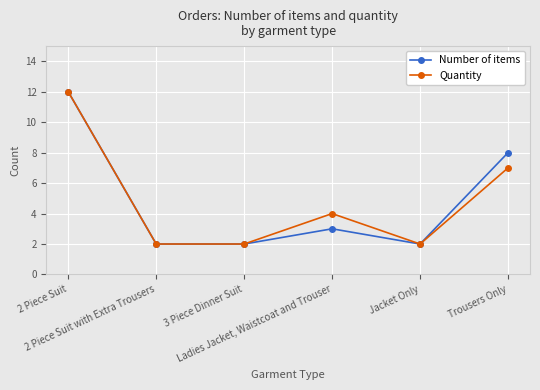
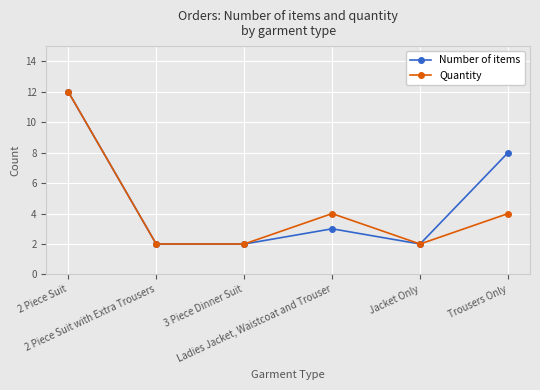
Quantity, Trousers Only: 7 -> 4
